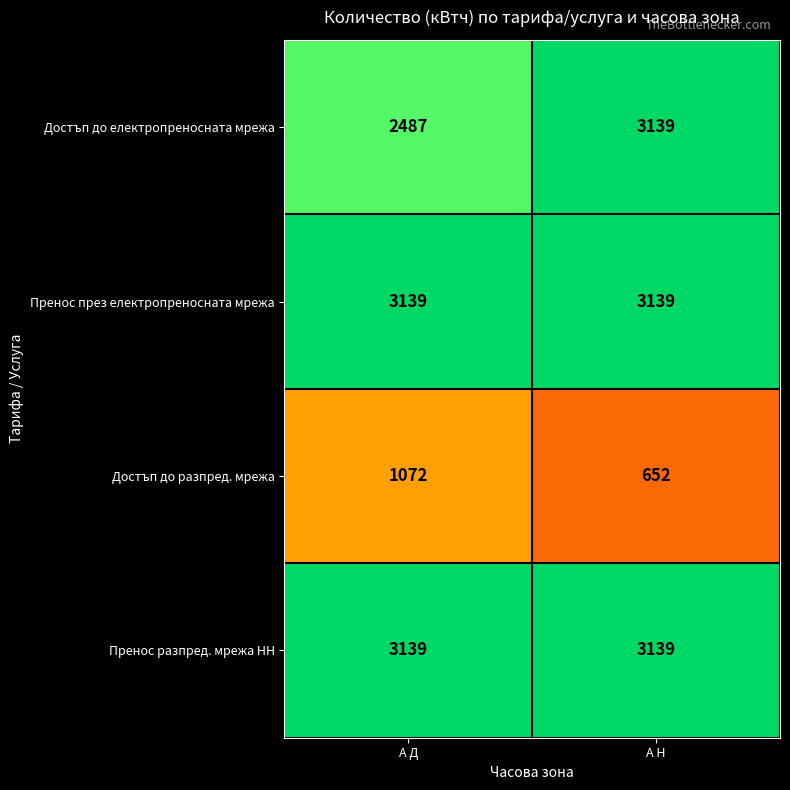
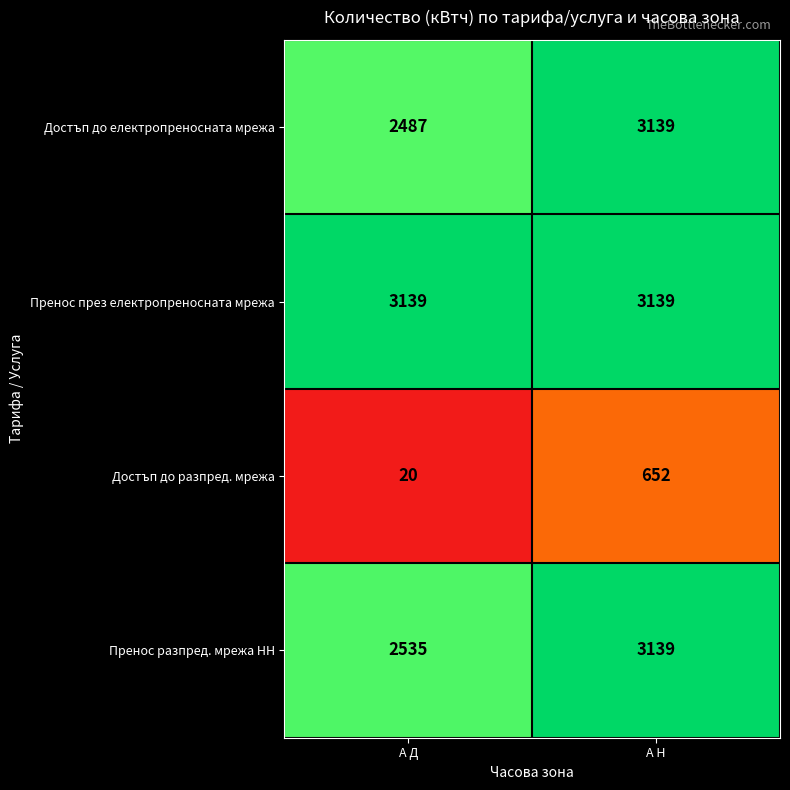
Достъп до разпред. мрежа, А Д: 1072 -> 20
Пренос разпред. мрежа НН, А Д: 3139 -> 2535
